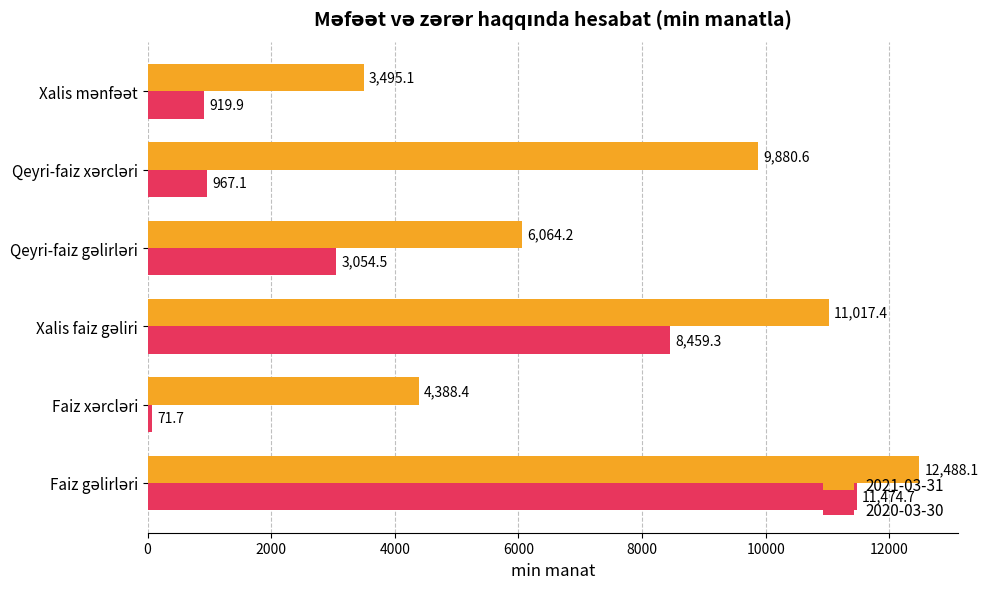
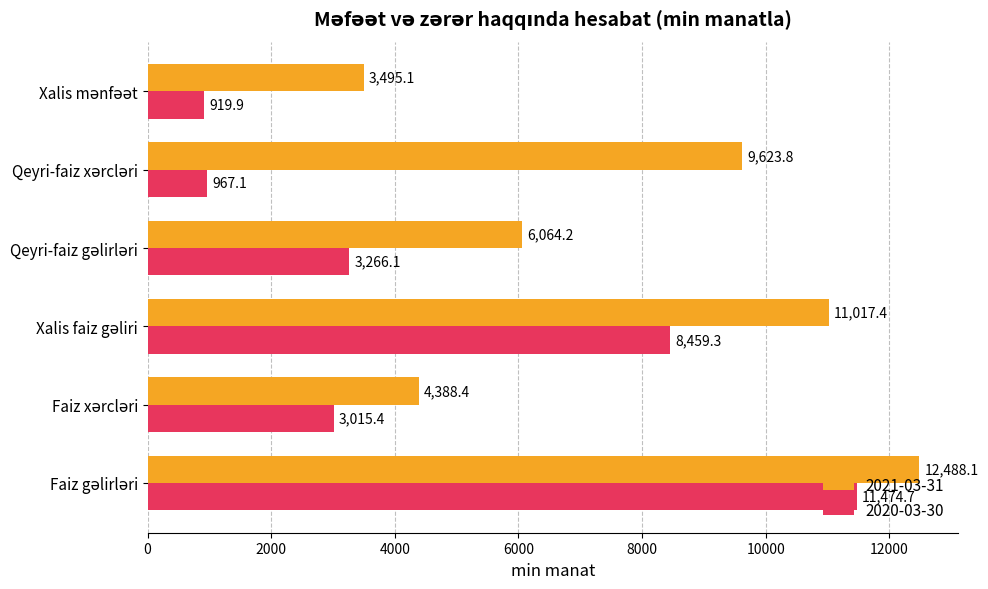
2021-03-31, Qeyri-faiz xərcləri: 9,880.6 -> 9,623.8
2020-03-30, Qeyri-faiz gəlirləri: 3,054.5 -> 3,266.1
2020-03-30, Faiz xərcləri: 71.7 -> 3,015.4
